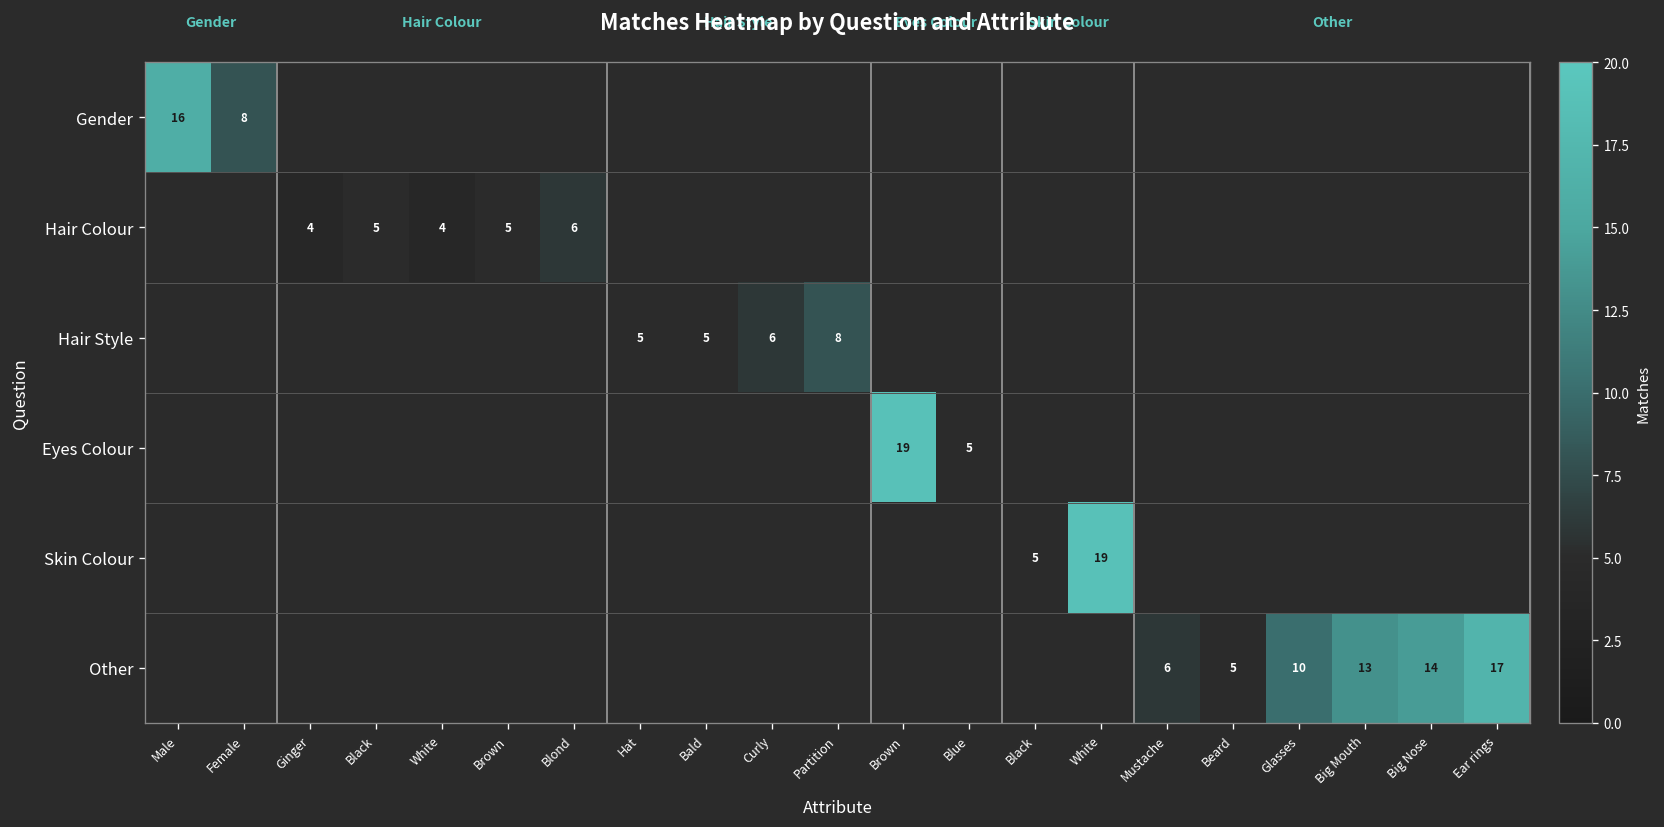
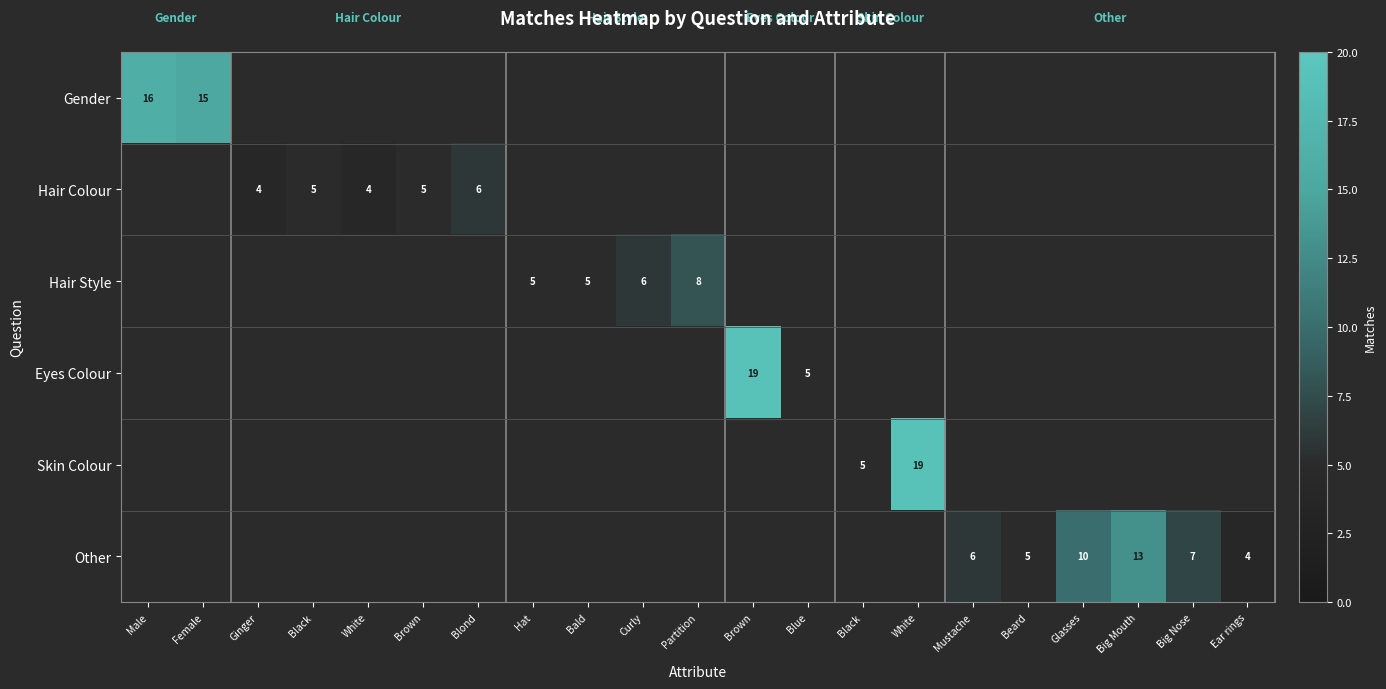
Gender, Female: 8 -> 15
Other, Big Nose: 14 -> 7
Other, Ear rings: 17 -> 4
